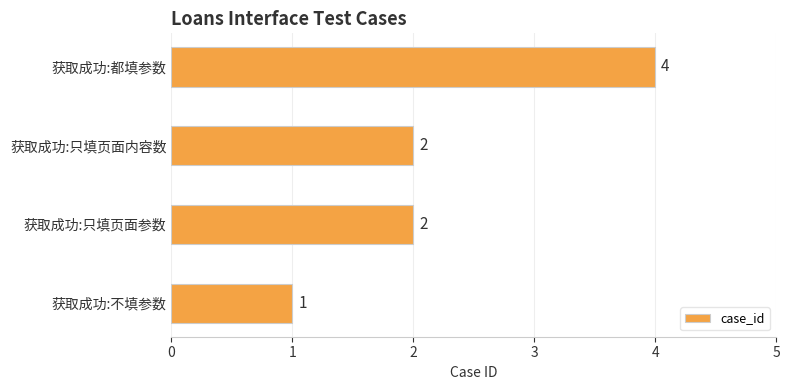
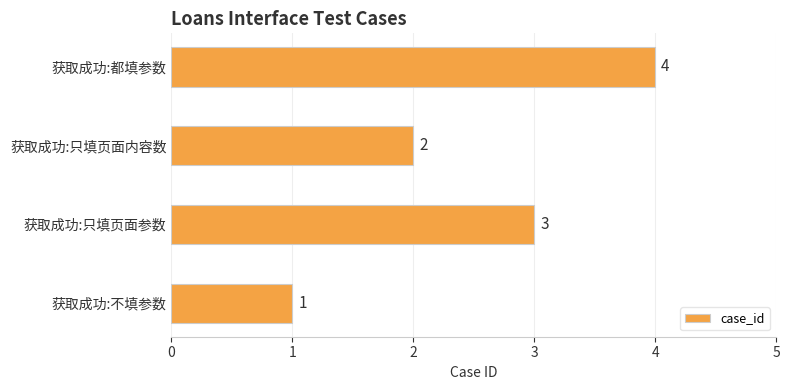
获取成功:只填页面参数: 2 -> 3
